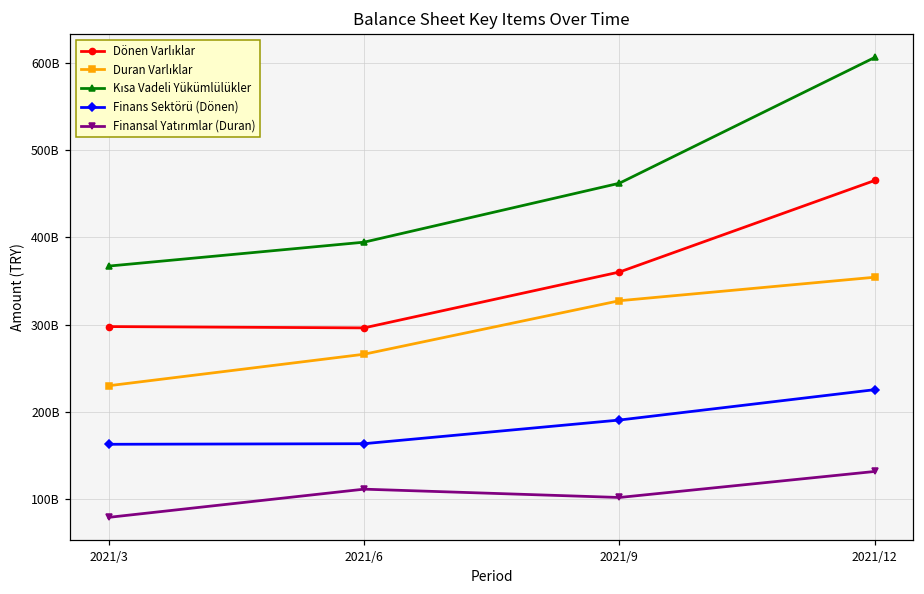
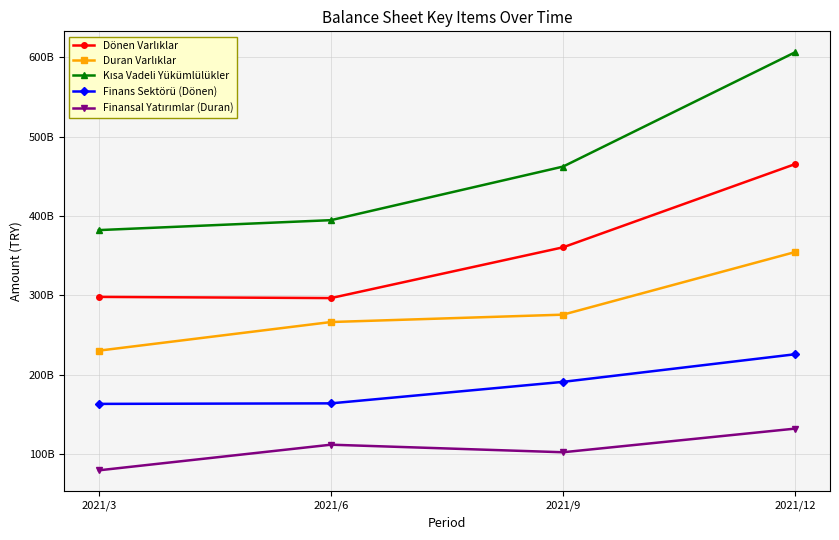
Kısa Vadeli Yükümlülükler, 2021/3: 370000000000 -> 380000000000
Duran Varlıklar, 2021/9: 330000000000 -> 280000000000
